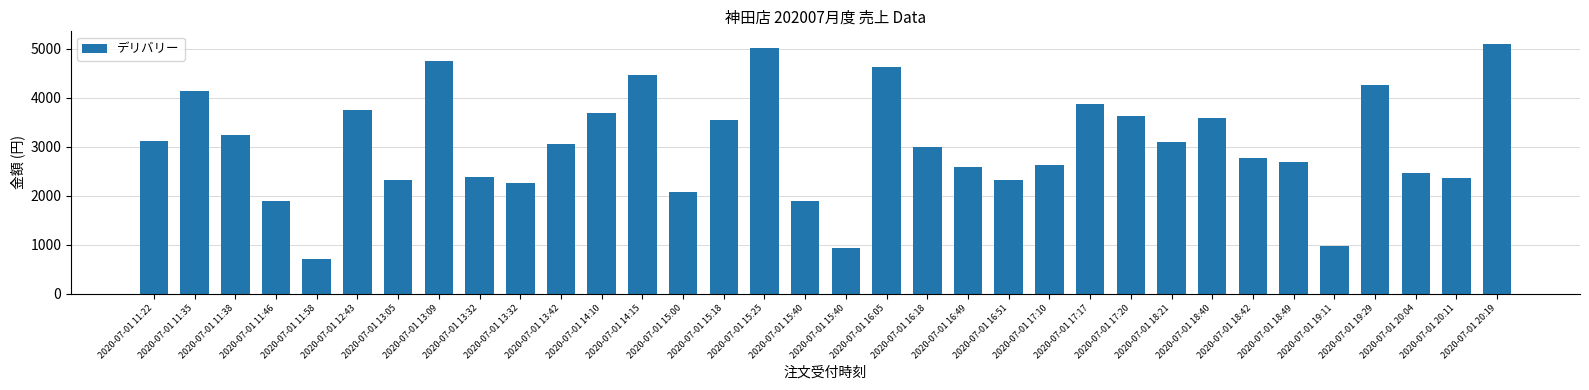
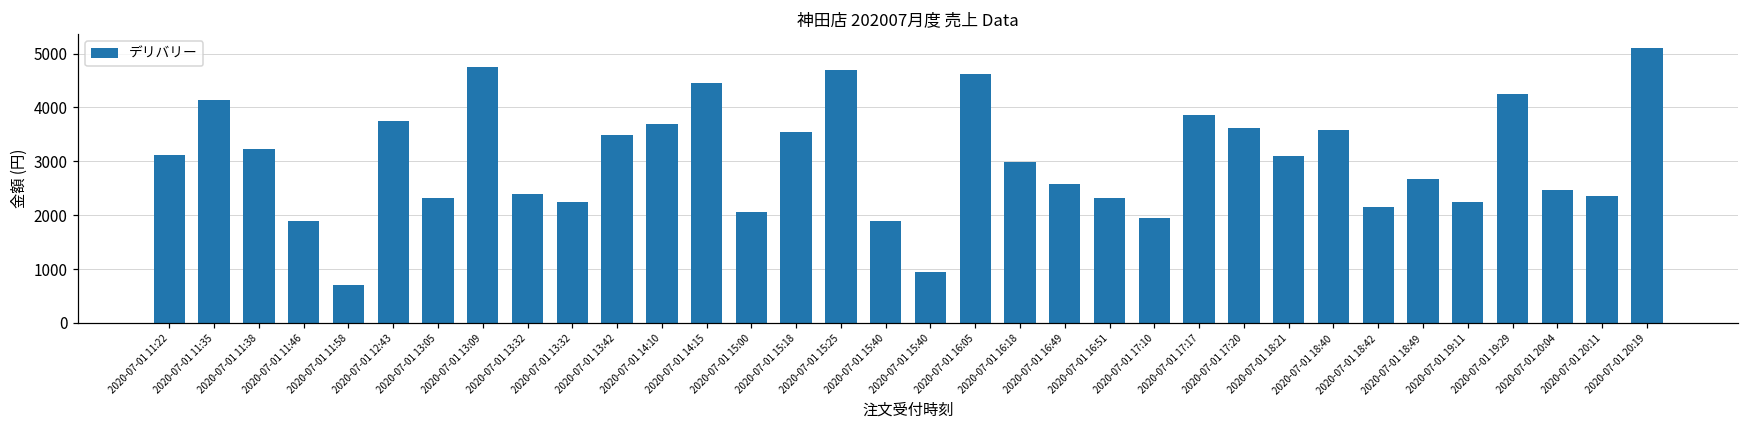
2020-07-01 13:42: 3100 -> 3500
2020-07-01 15:25: 5000 -> 4700
2020-07-01 17:10: 2600 -> 2000
2020-07-01 18:42: 2800 -> 2200
2020-07-01 19:11: 1000 -> 2200
